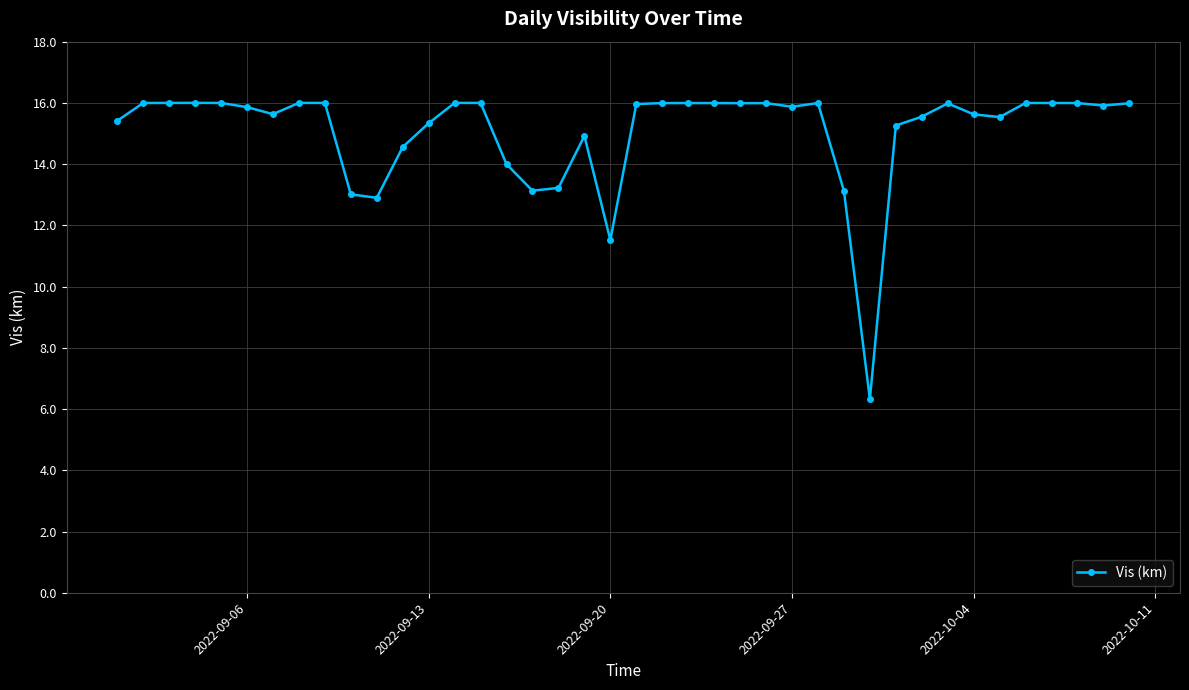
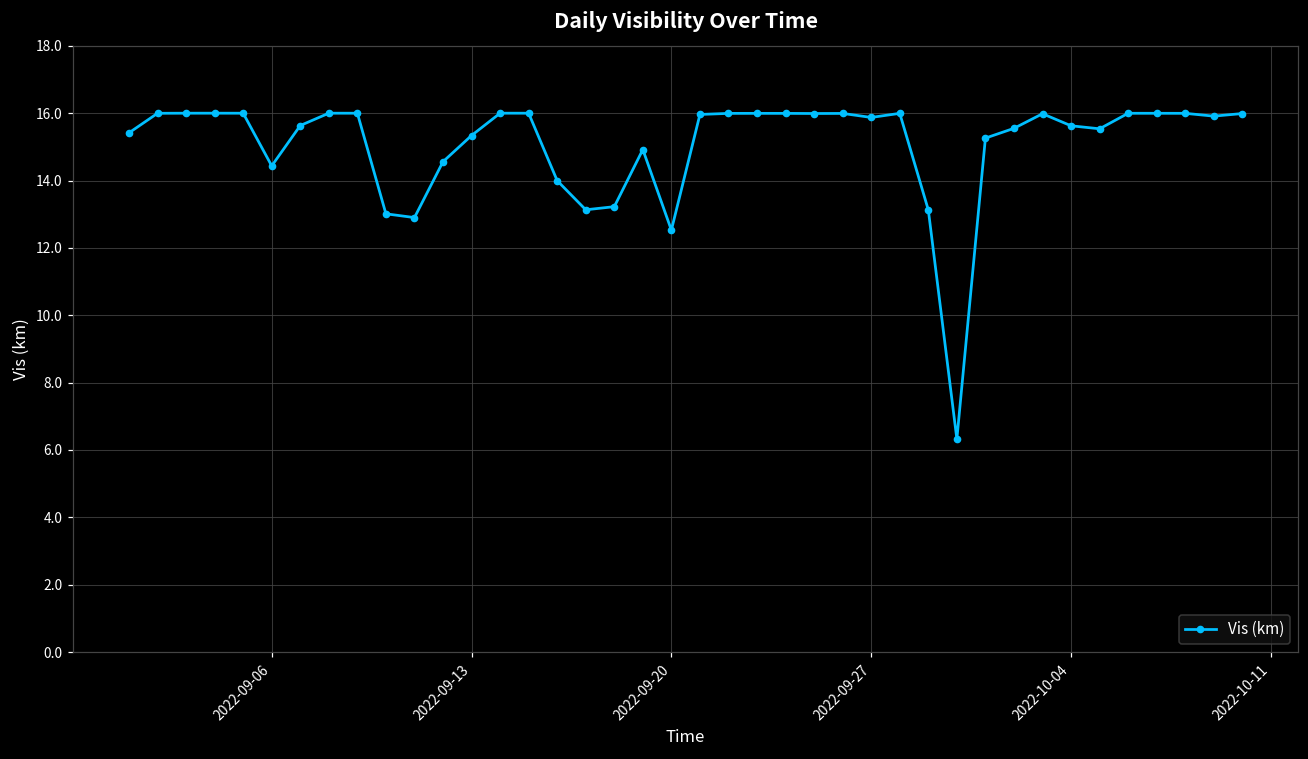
2022-09-06: 15.9 -> 14.4
2022-09-20: 11.5 -> 12.5
